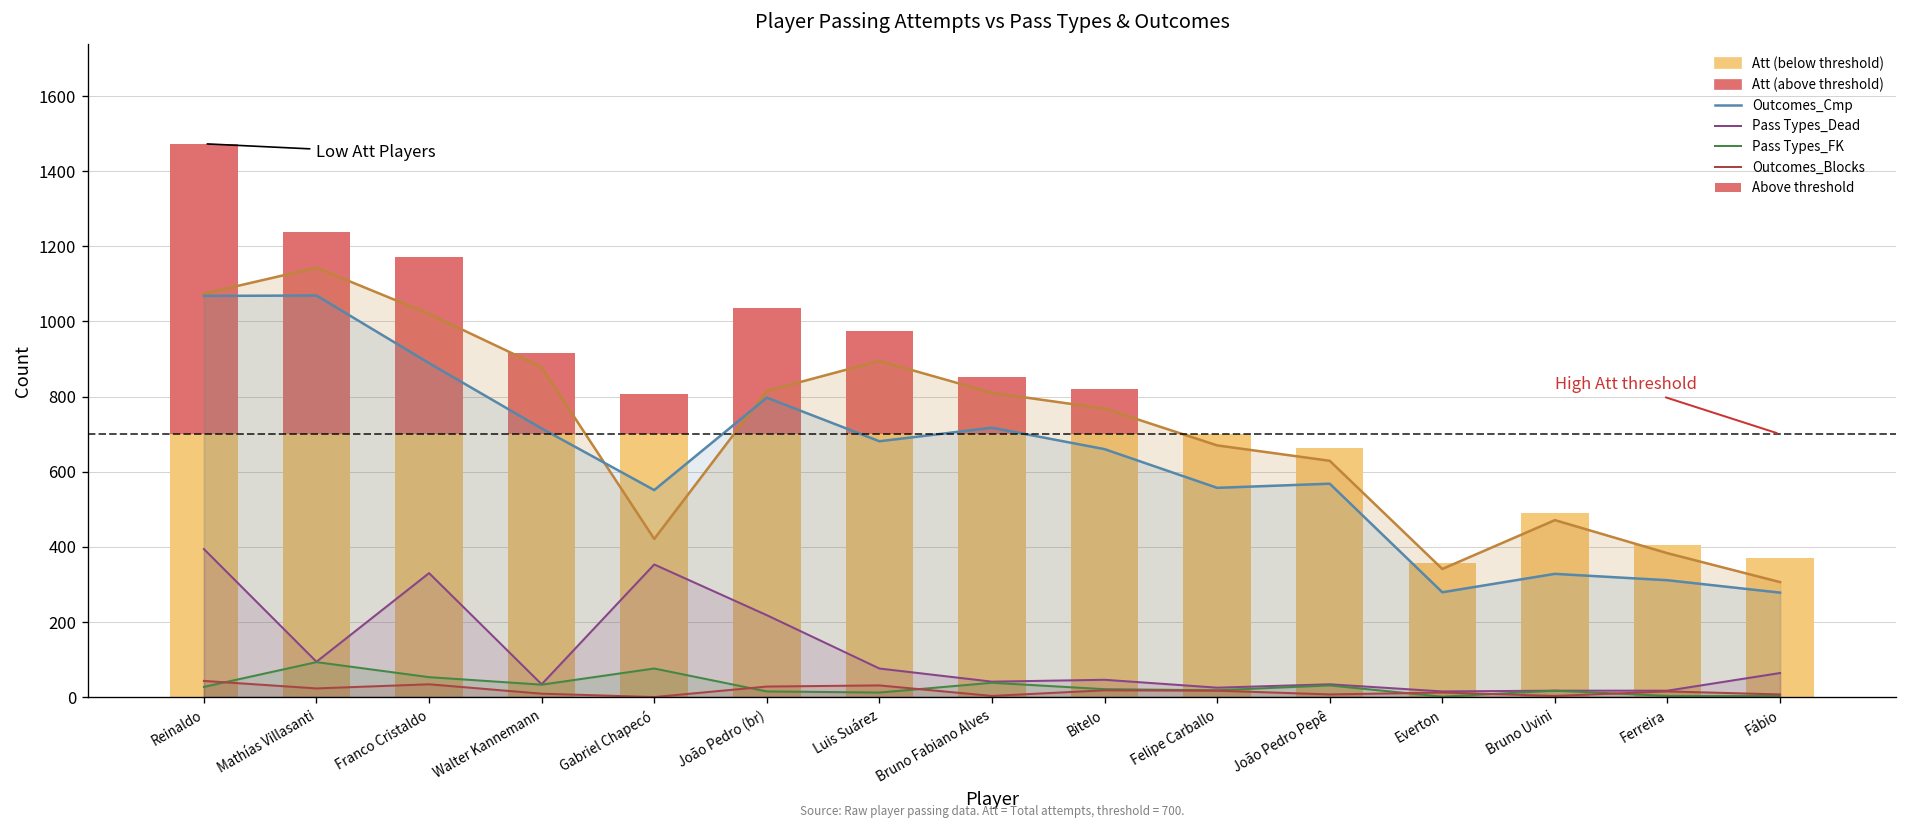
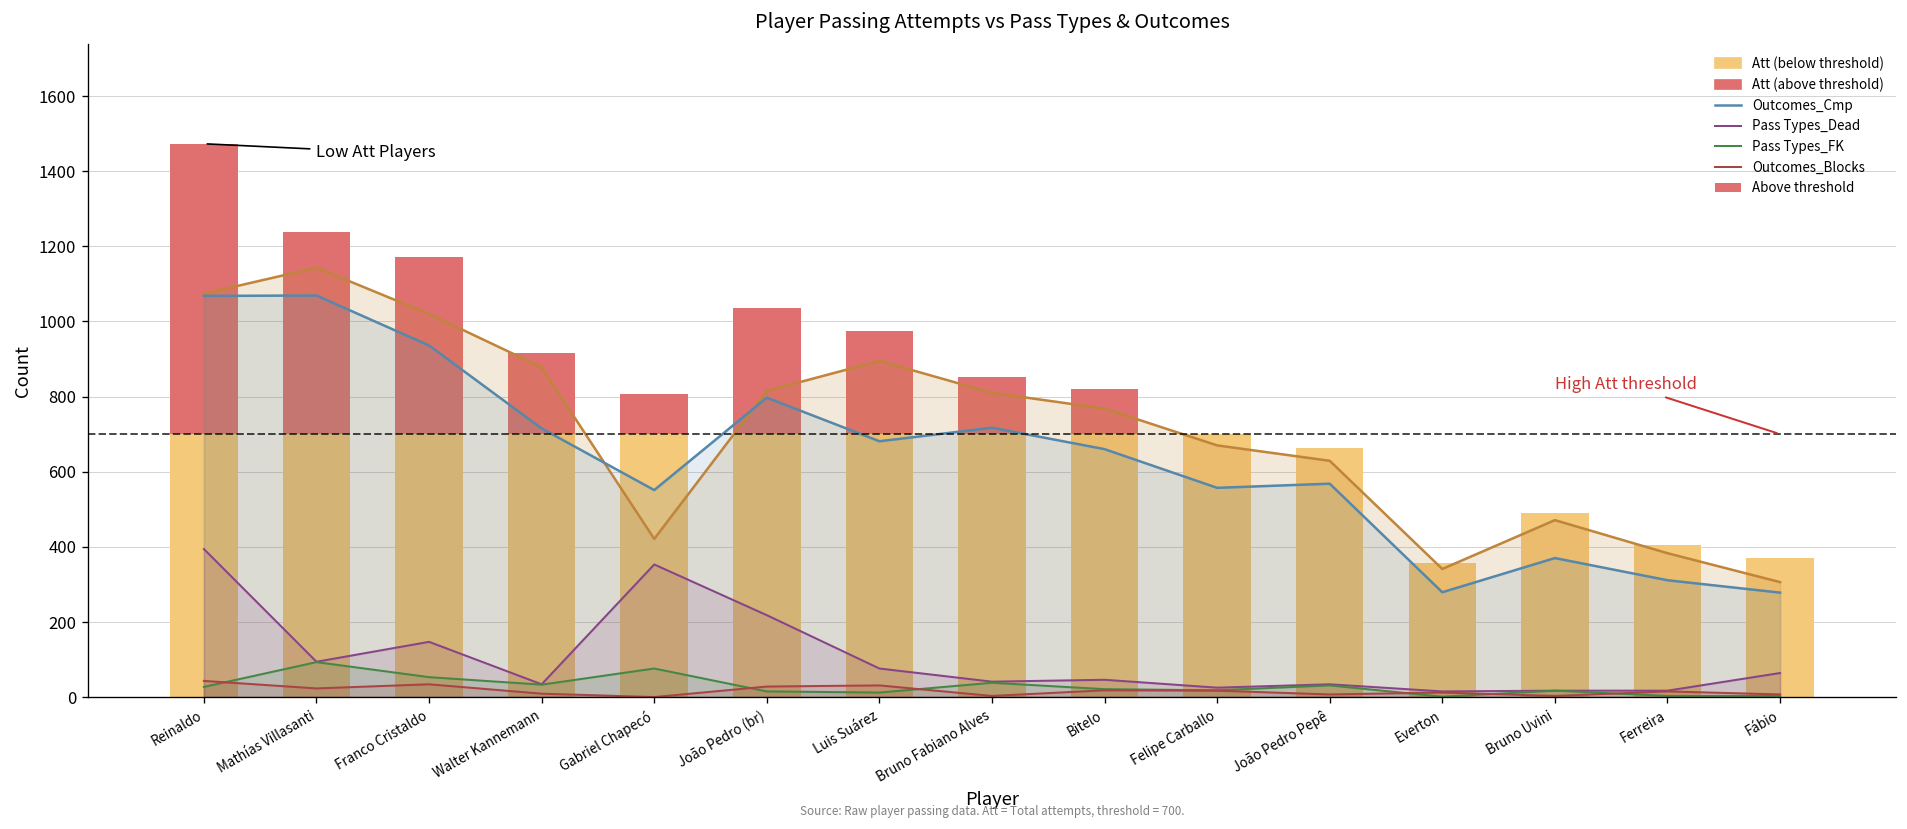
Outcomes_Cmp, Franco Cristaldo: 890 -> 940
Pass Types_Dead, Franco Cristaldo: 330 -> 150
Outcomes_Cmp, Bruno Uvini: 330 -> 370
